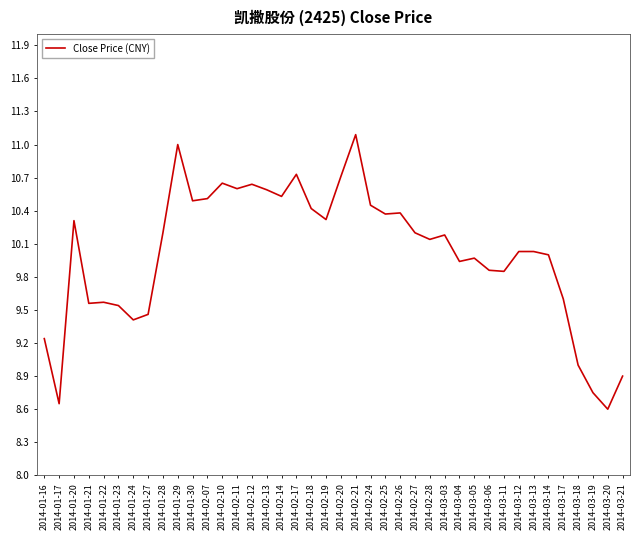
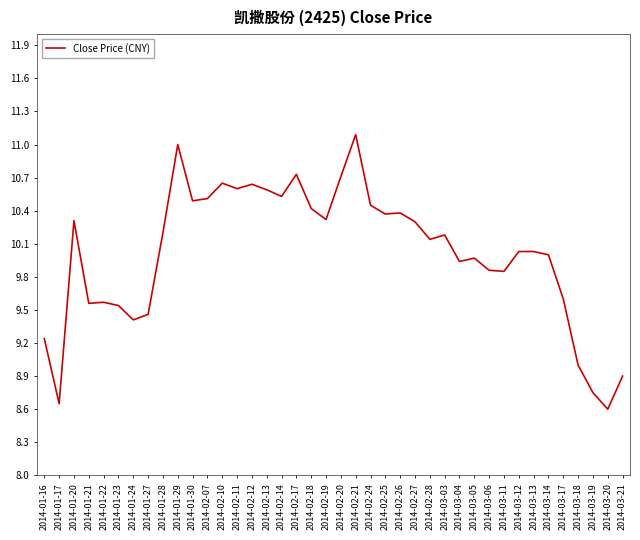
2014-02-27: 10.2 -> 10.3
